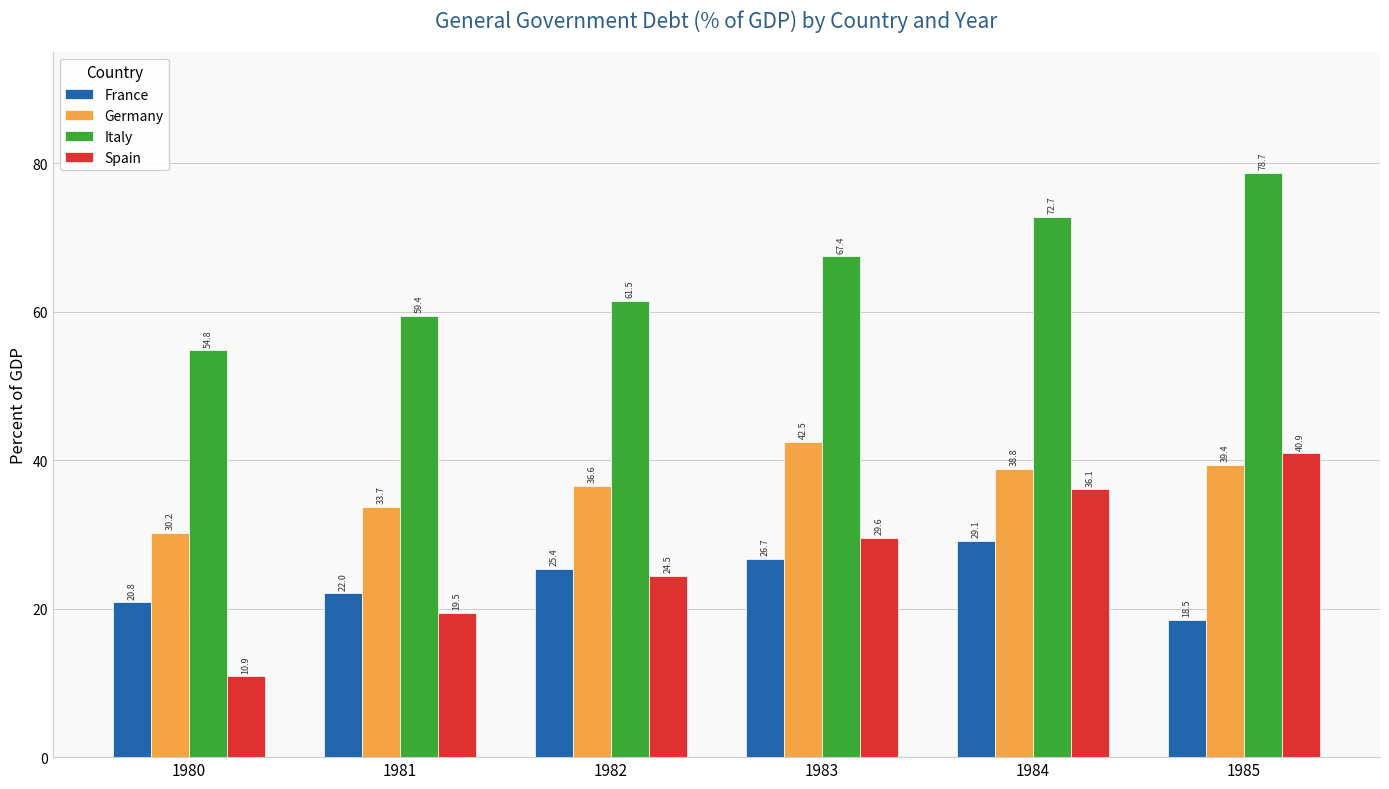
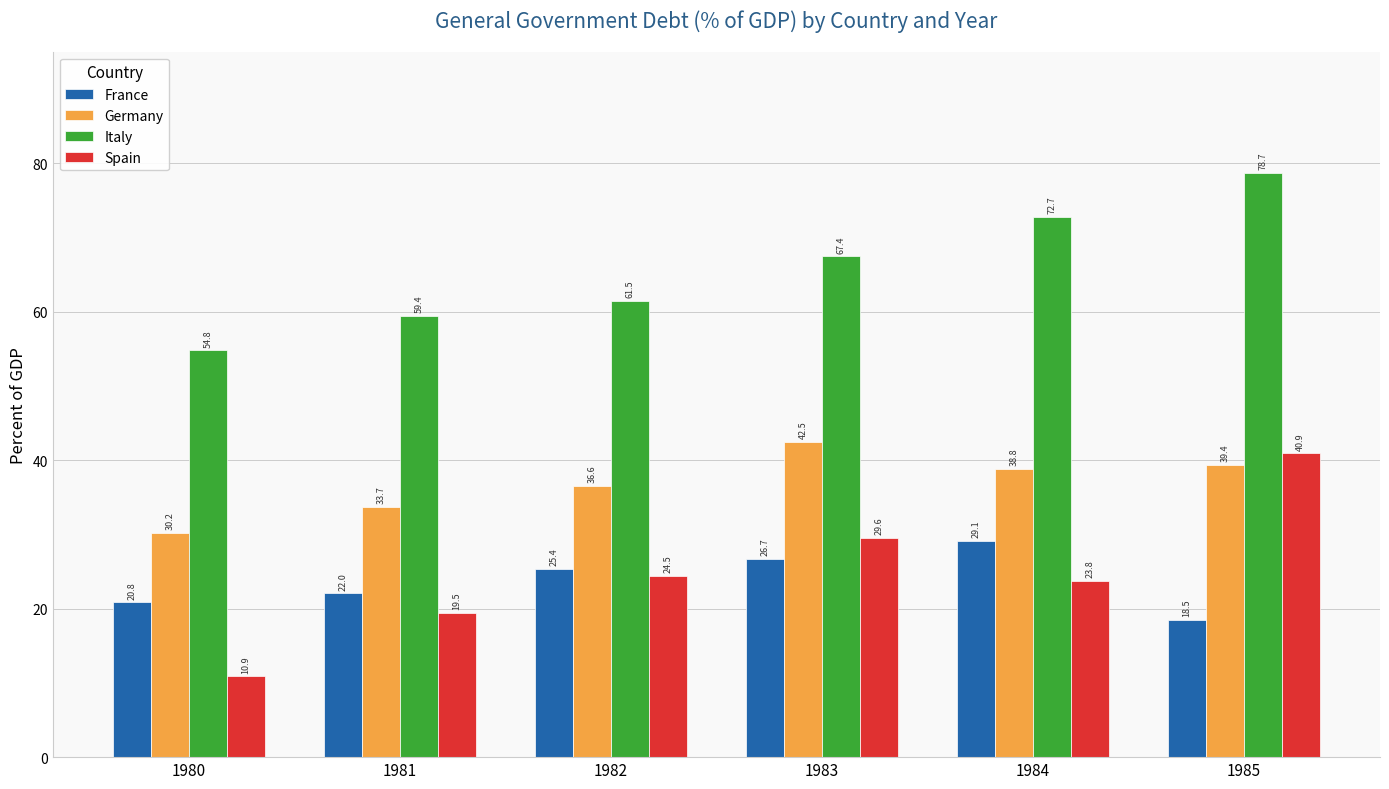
Spain, 1984: 36.1 -> 23.8
